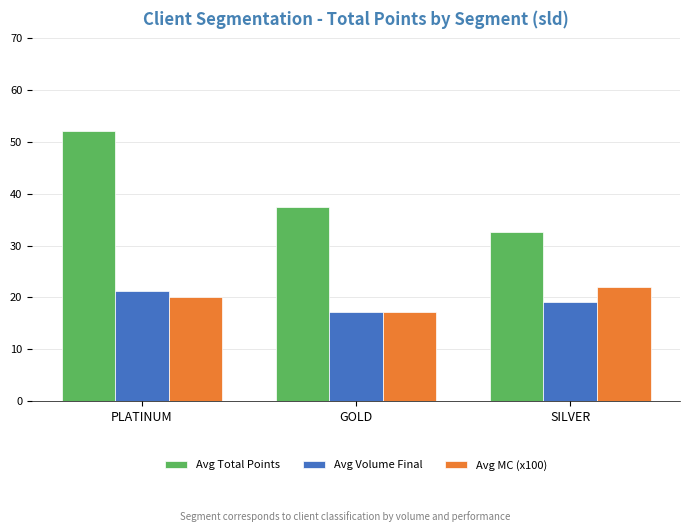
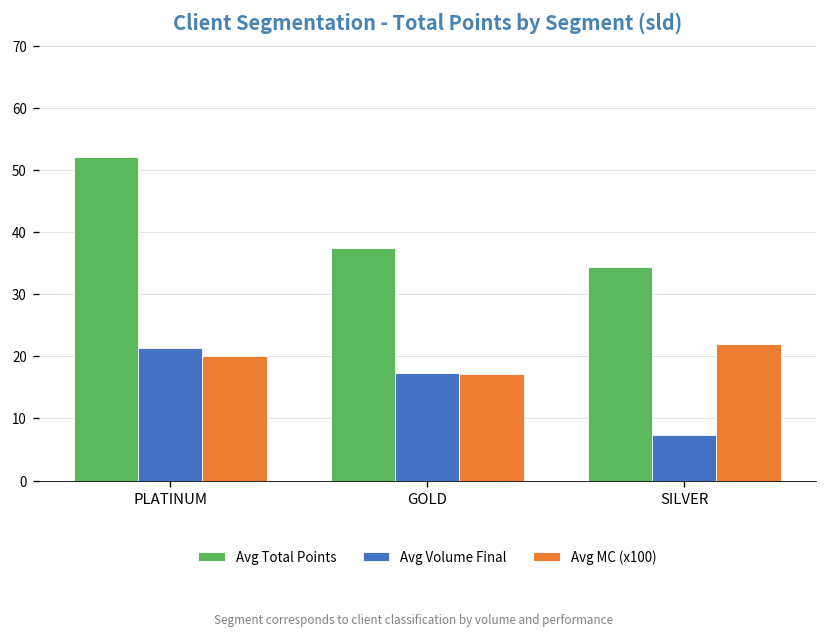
Avg Total Points, SILVER: 33 -> 34
Avg Volume Final, SILVER: 19 -> 7
